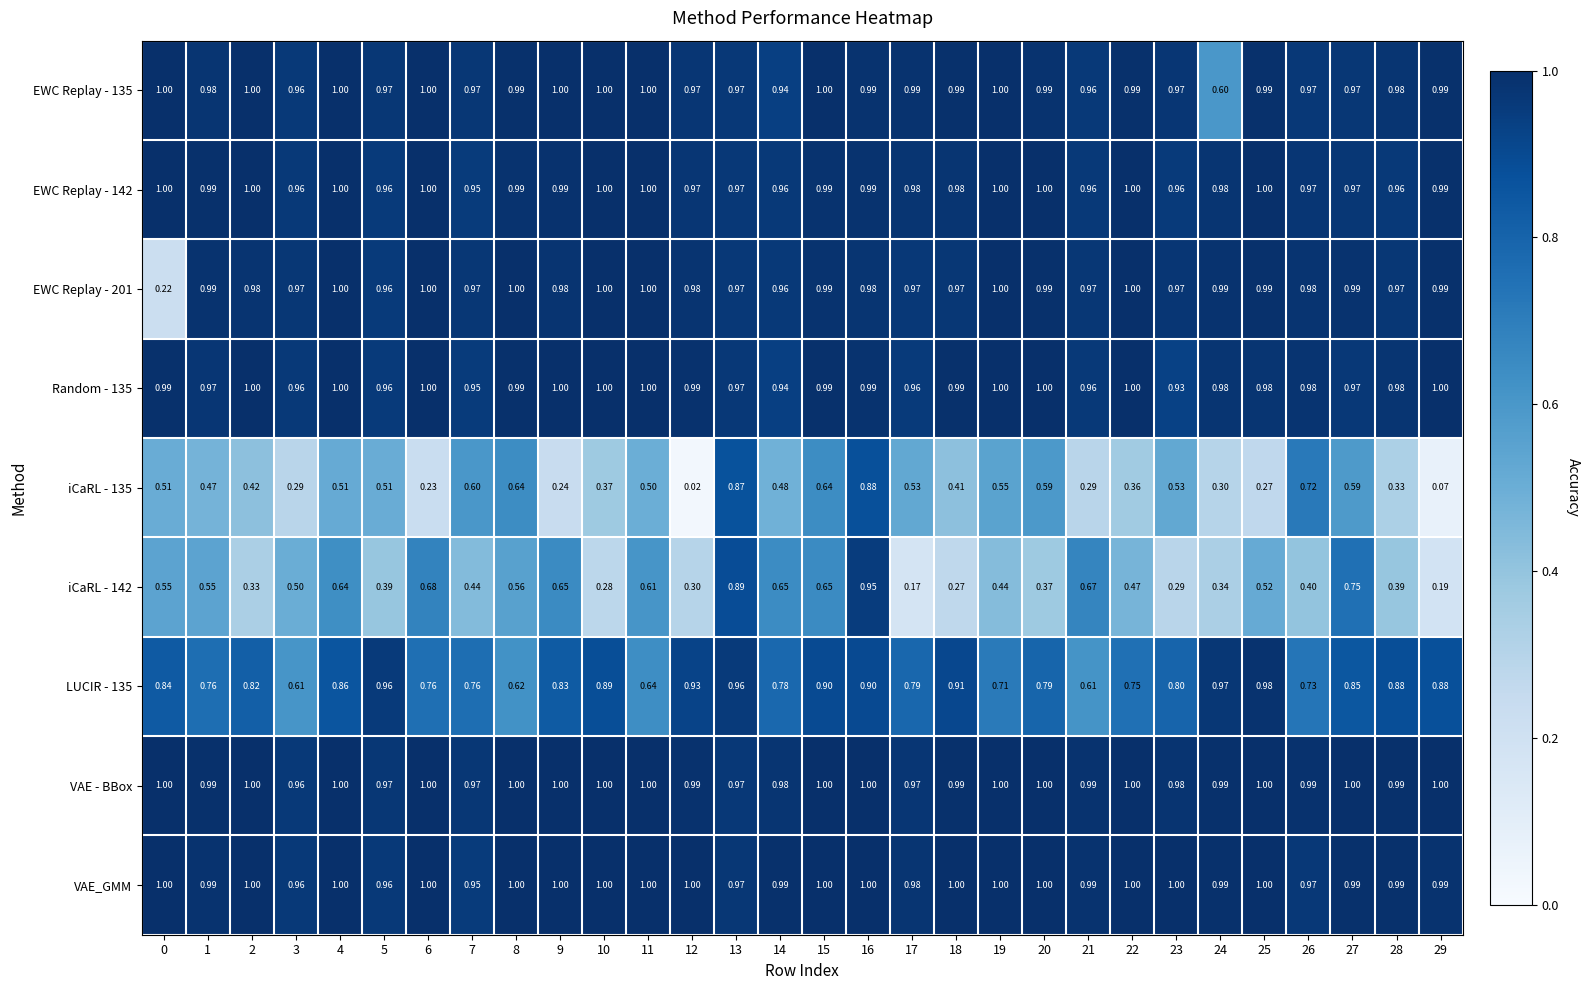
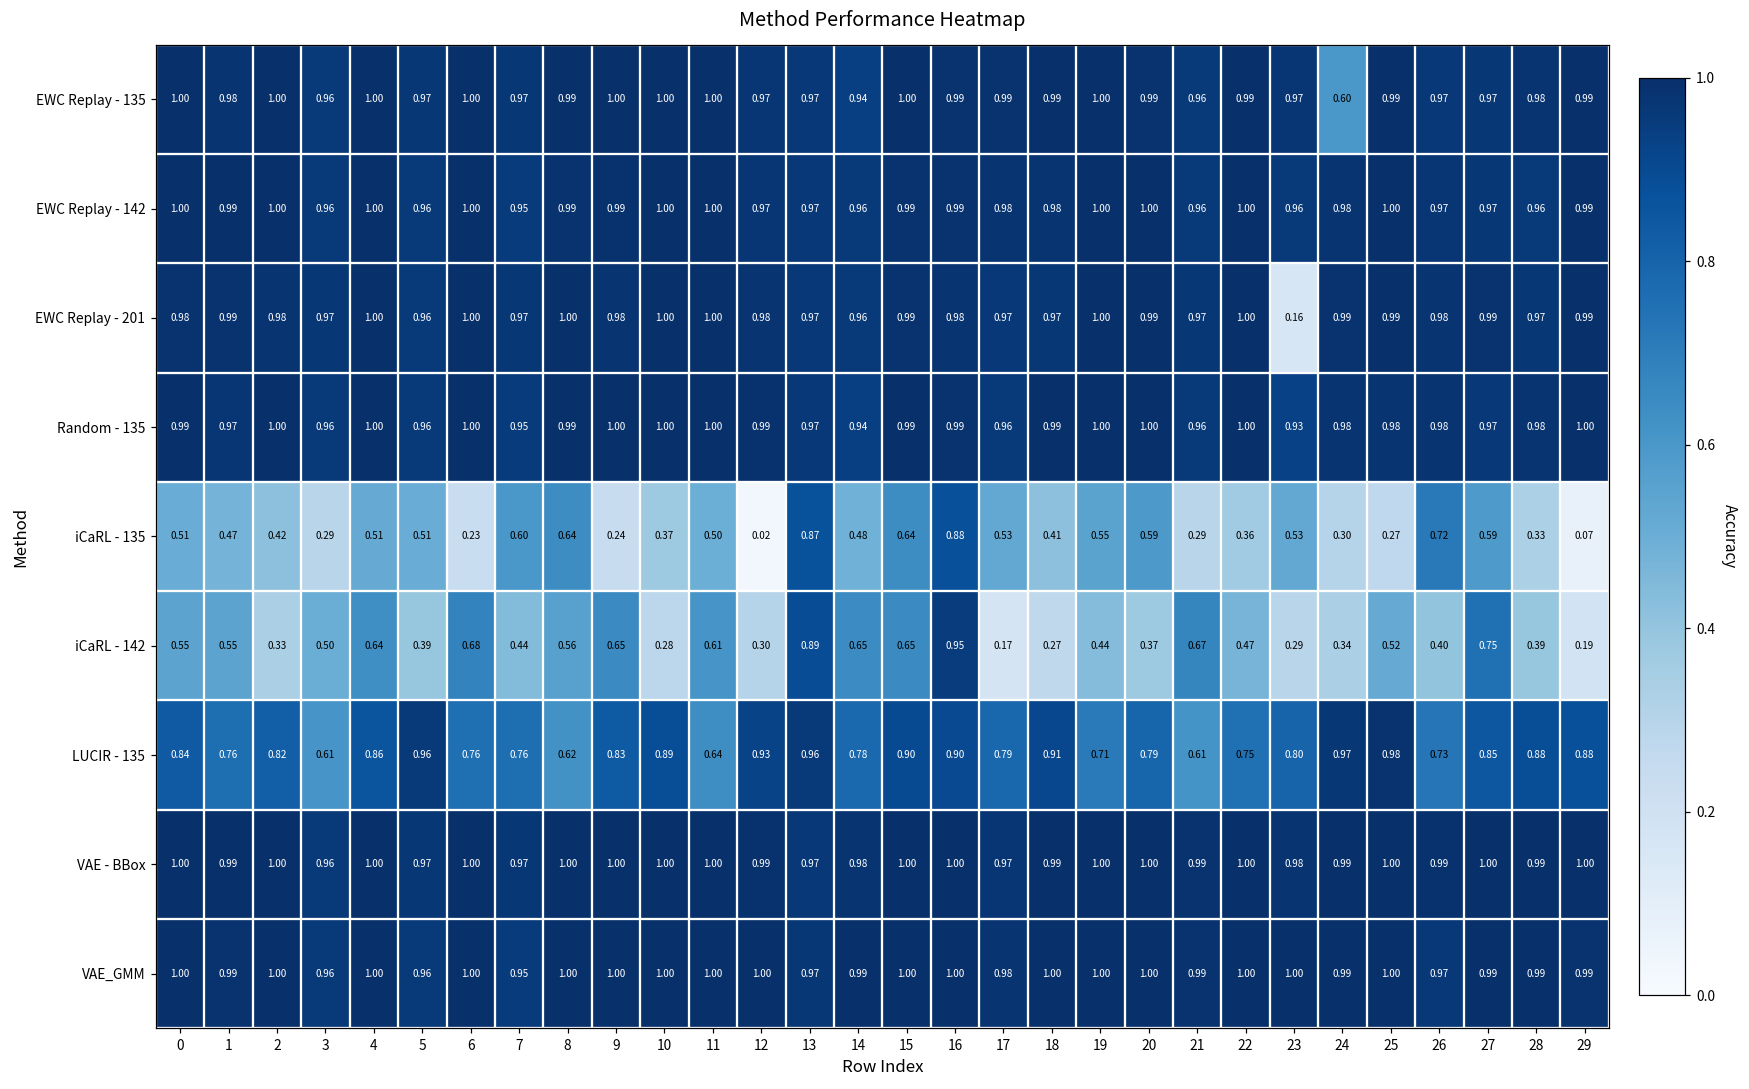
EWC Replay - 201, 0: 0.22 -> 0.98
EWC Replay - 201, 23: 0.97 -> 0.16
